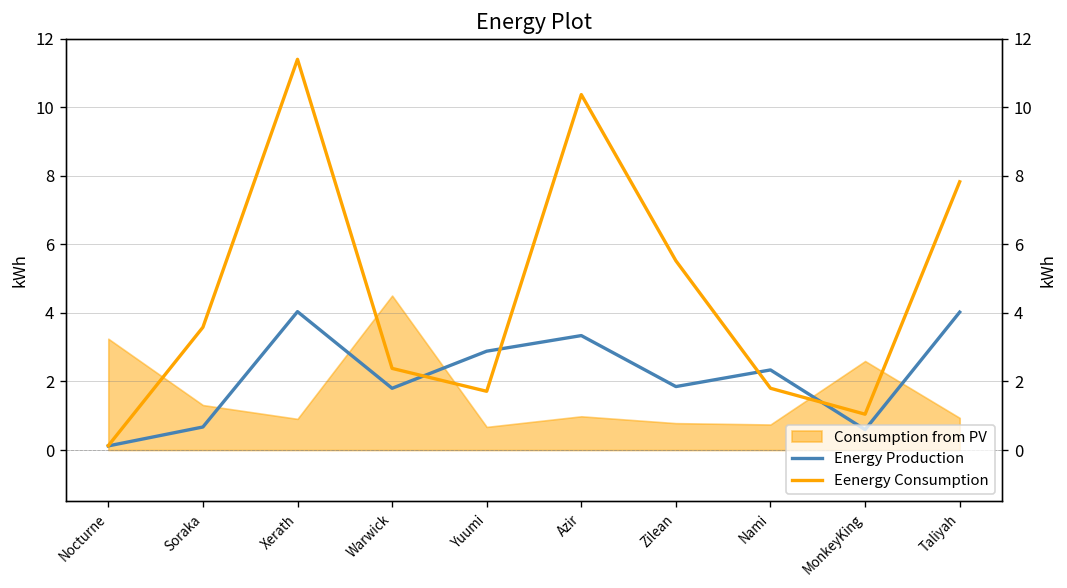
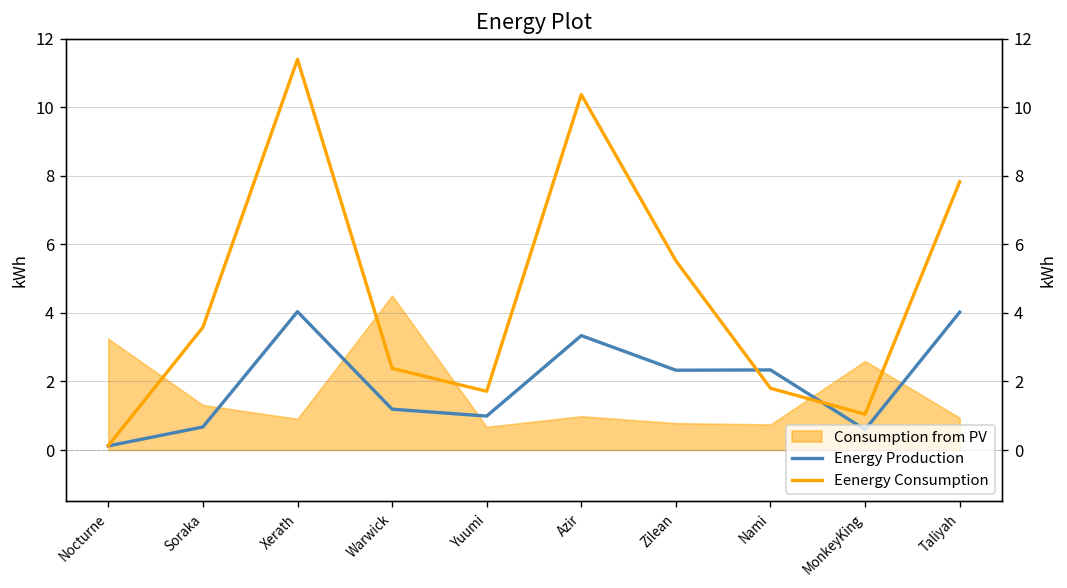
Energy Production, Warwick: 1.8 -> 1.2
Energy Production, Yuumi: 2.9 -> 1.0
Energy Production, Zilean: 1.9 -> 2.3
